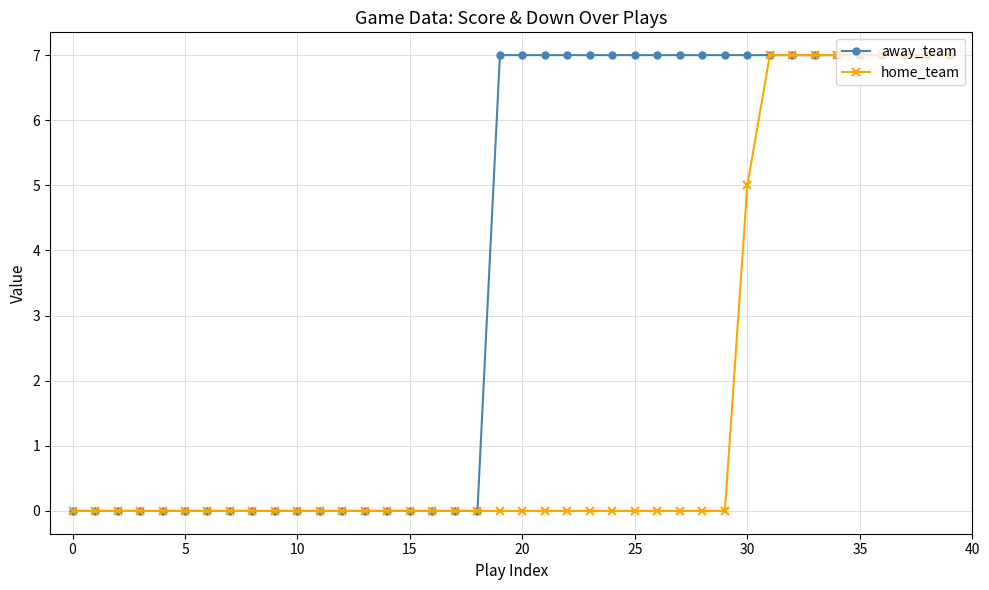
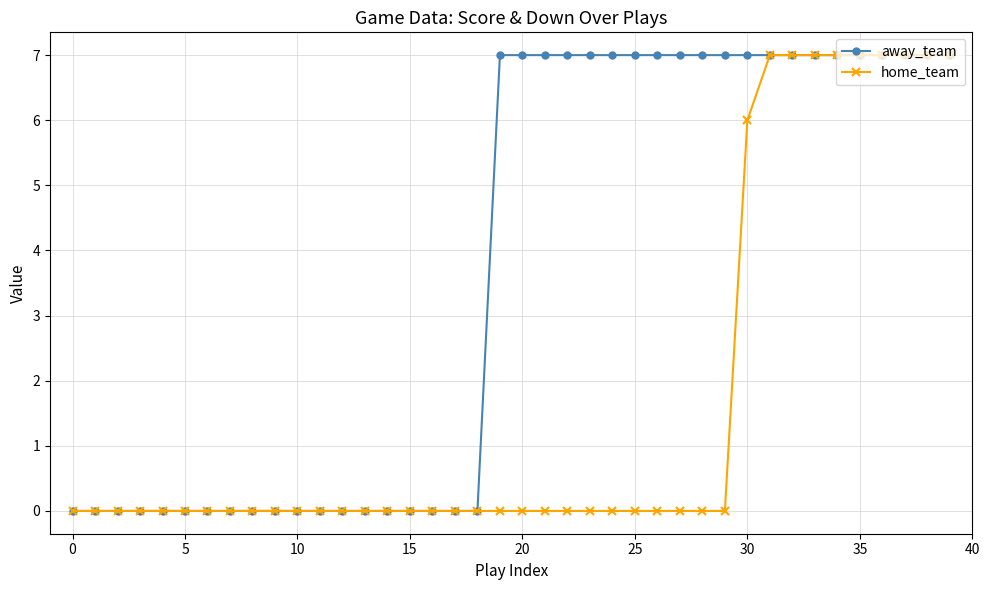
home_team, 30: 5 -> 6
